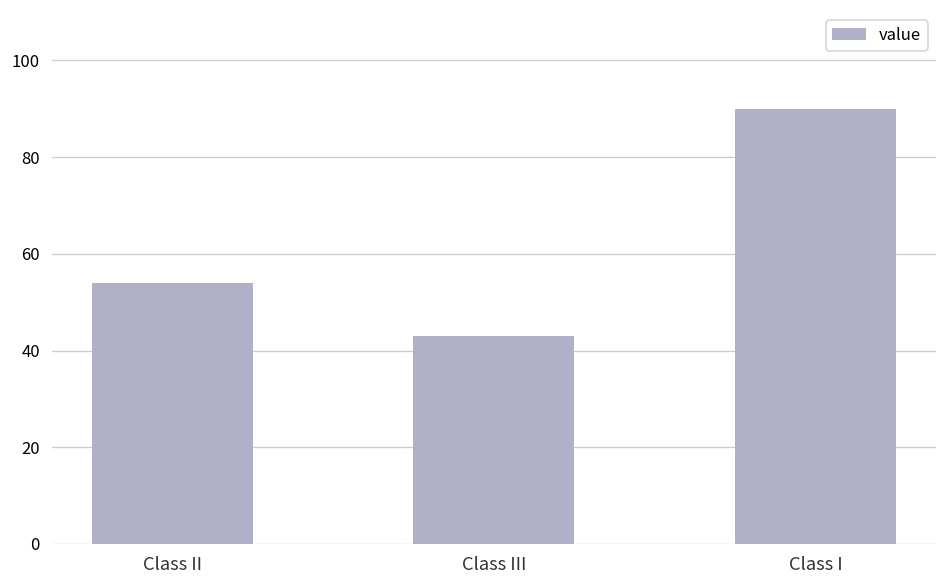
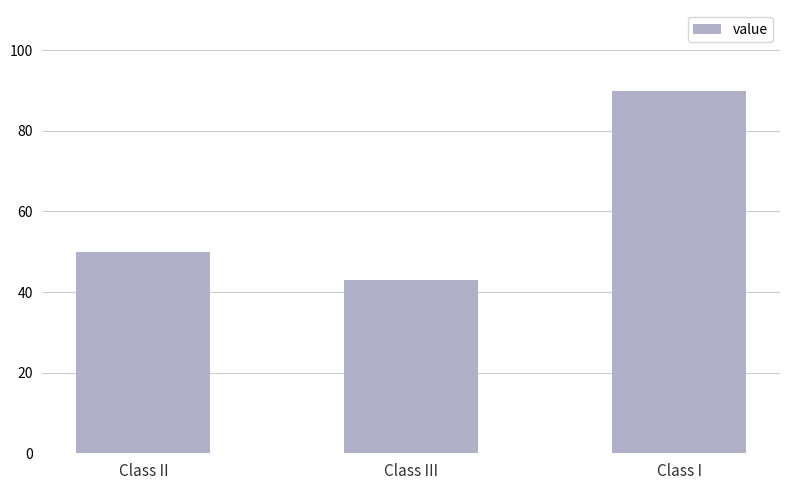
Class II: 54 -> 50
